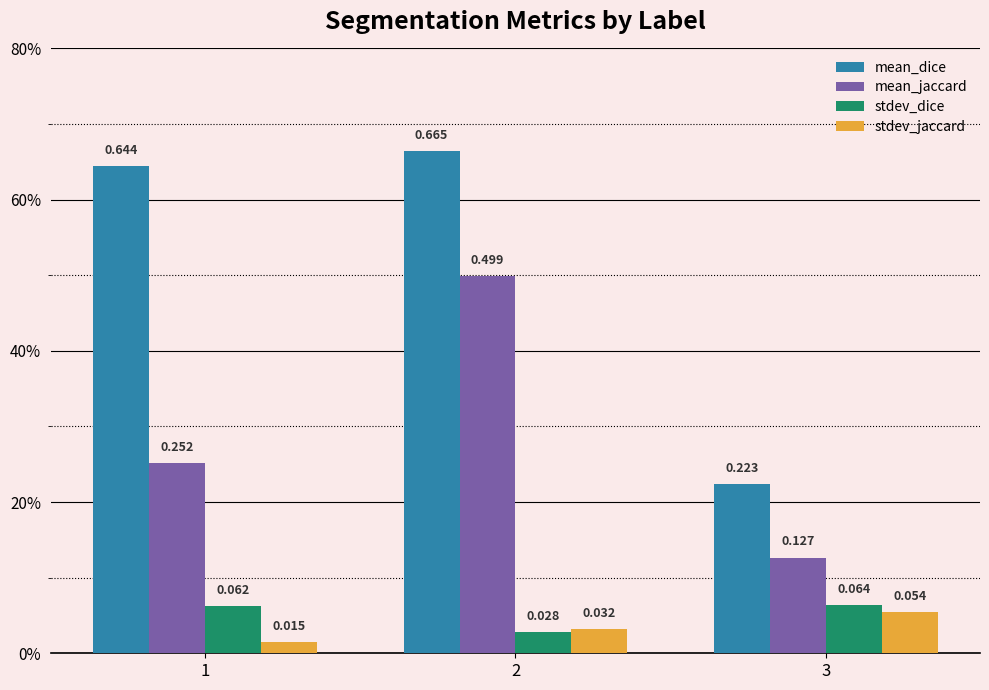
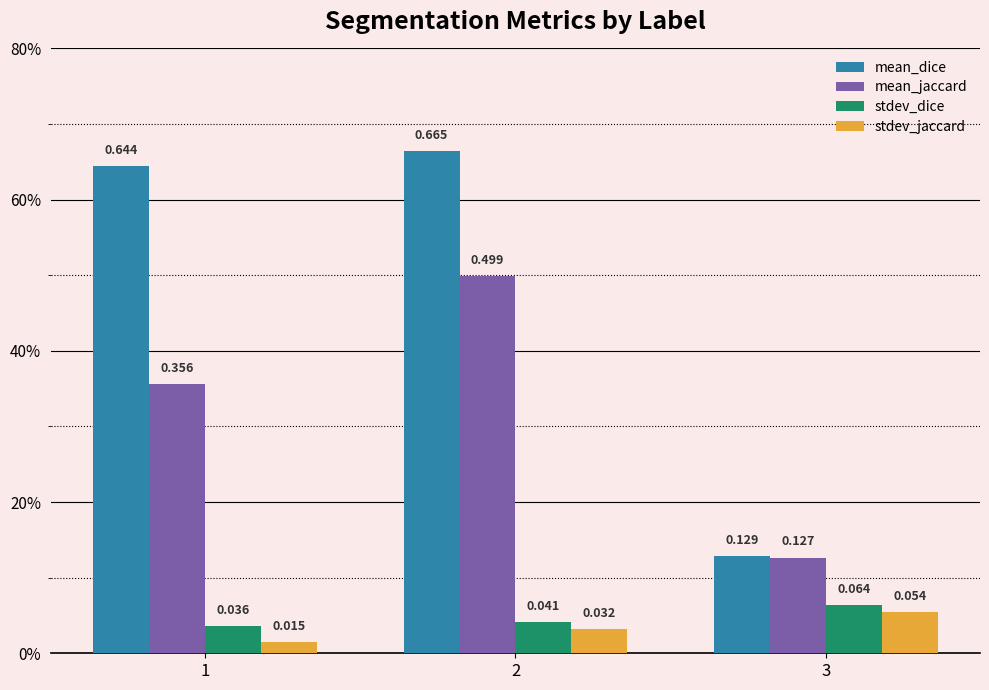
mean_jaccard, 1: 0.252 -> 0.356
stdev_dice, 1: 0.062 -> 0.036
stdev_dice, 2: 0.028 -> 0.041
mean_dice, 3: 0.223 -> 0.129
